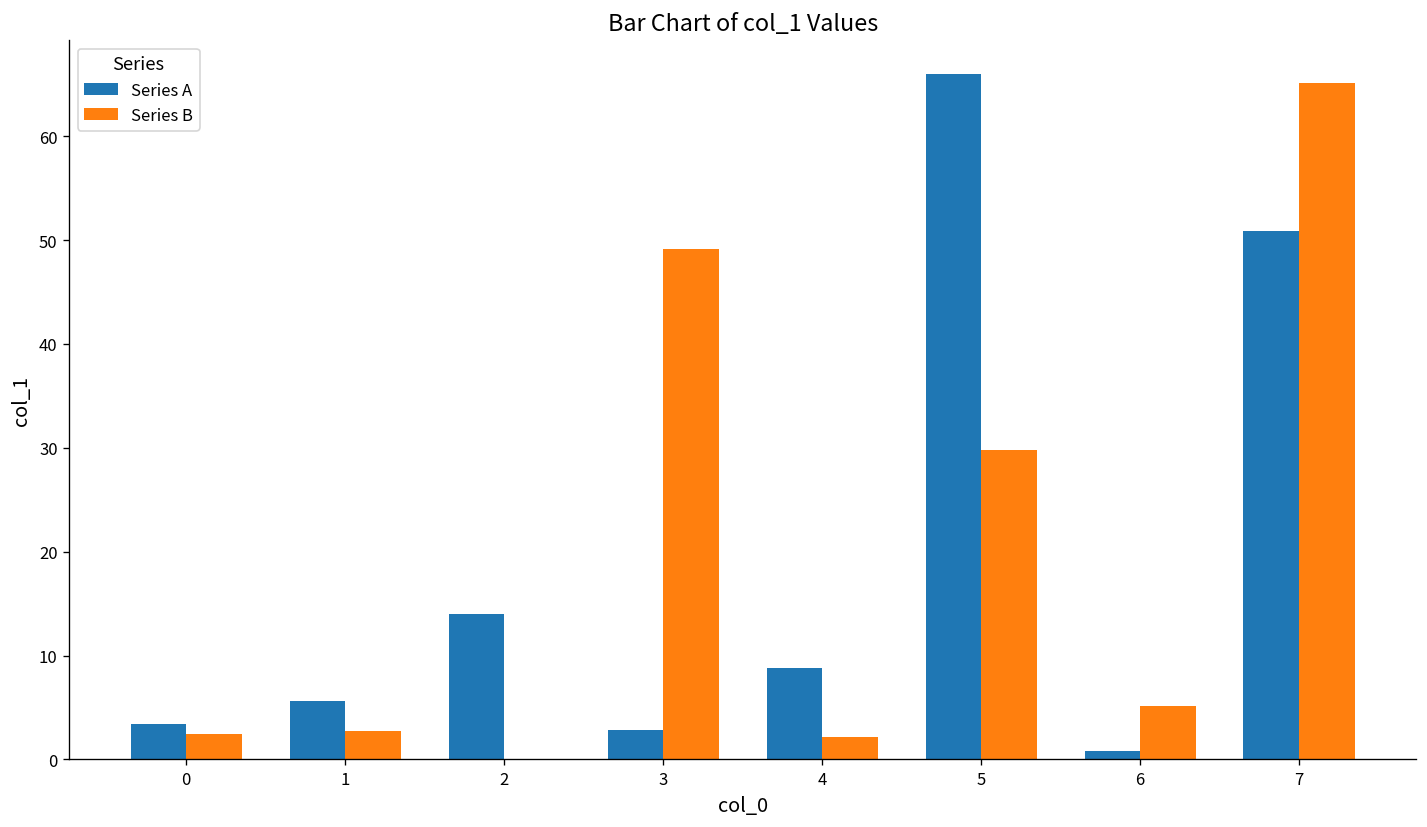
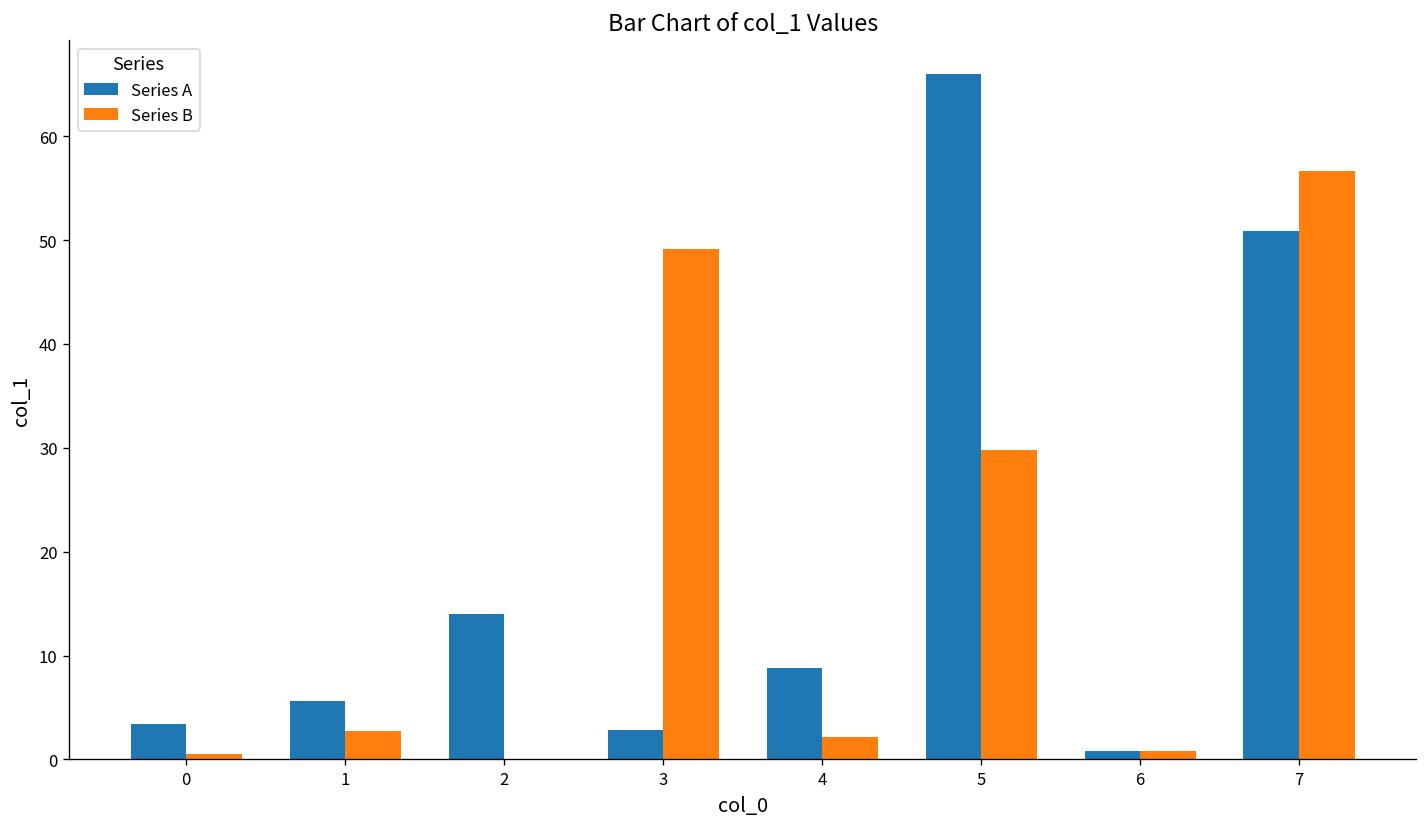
Series B, 0: 2 -> 1
Series B, 6: 5 -> 1
Series B, 7: 65 -> 57
